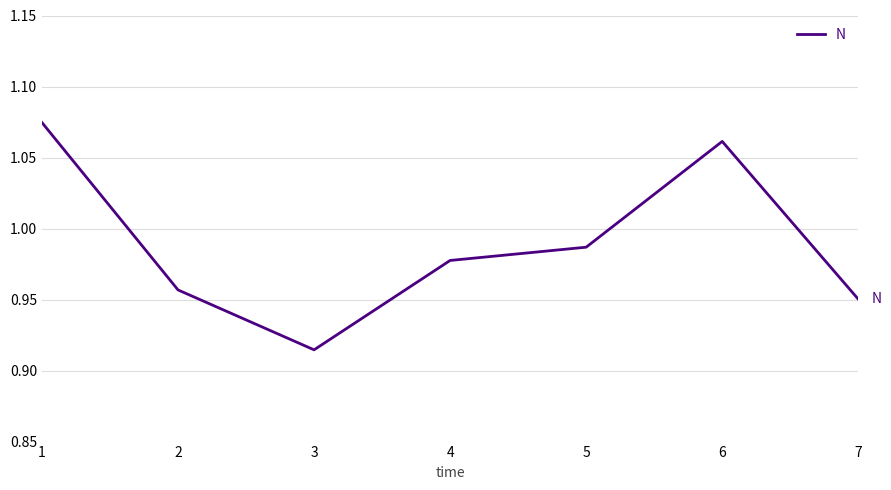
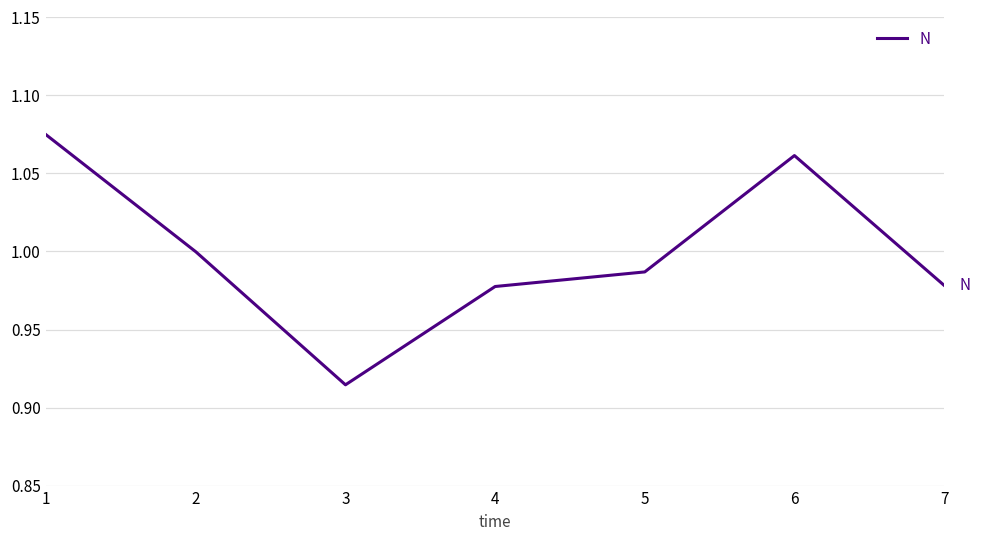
2: 0.957 -> 1.000
7: 0.950 -> 0.978
